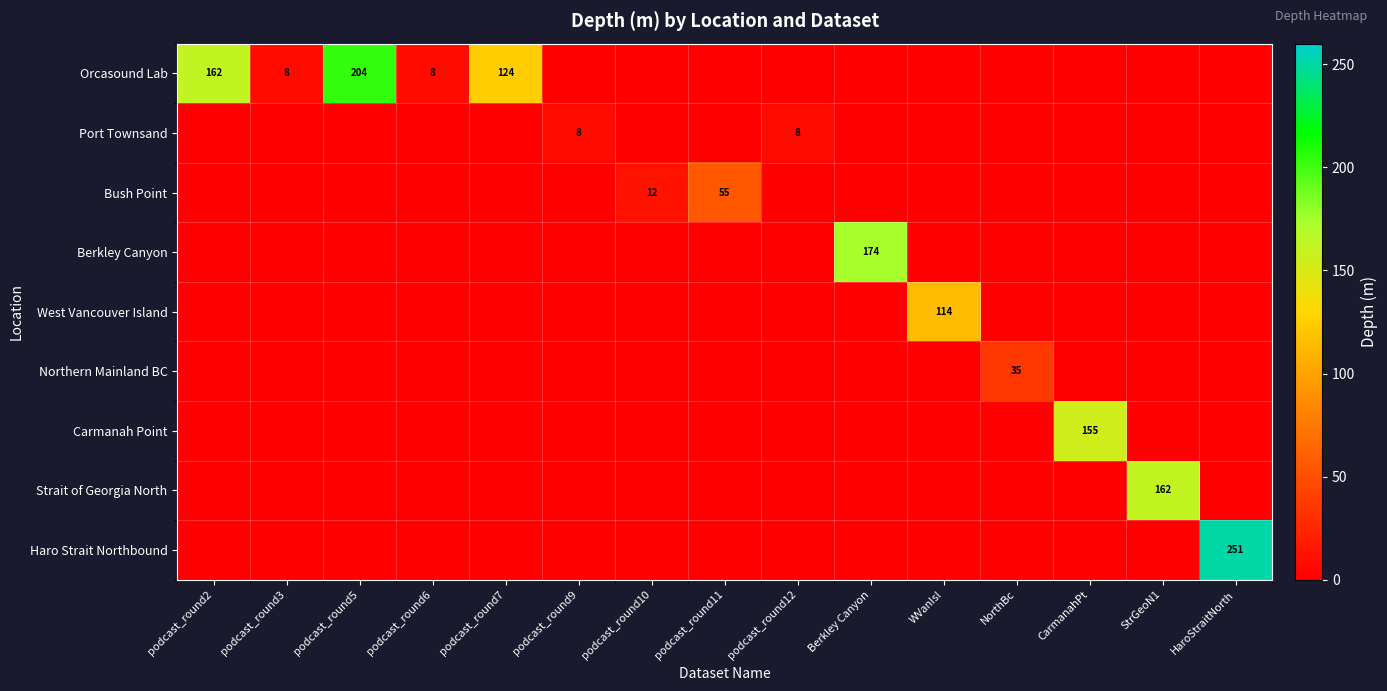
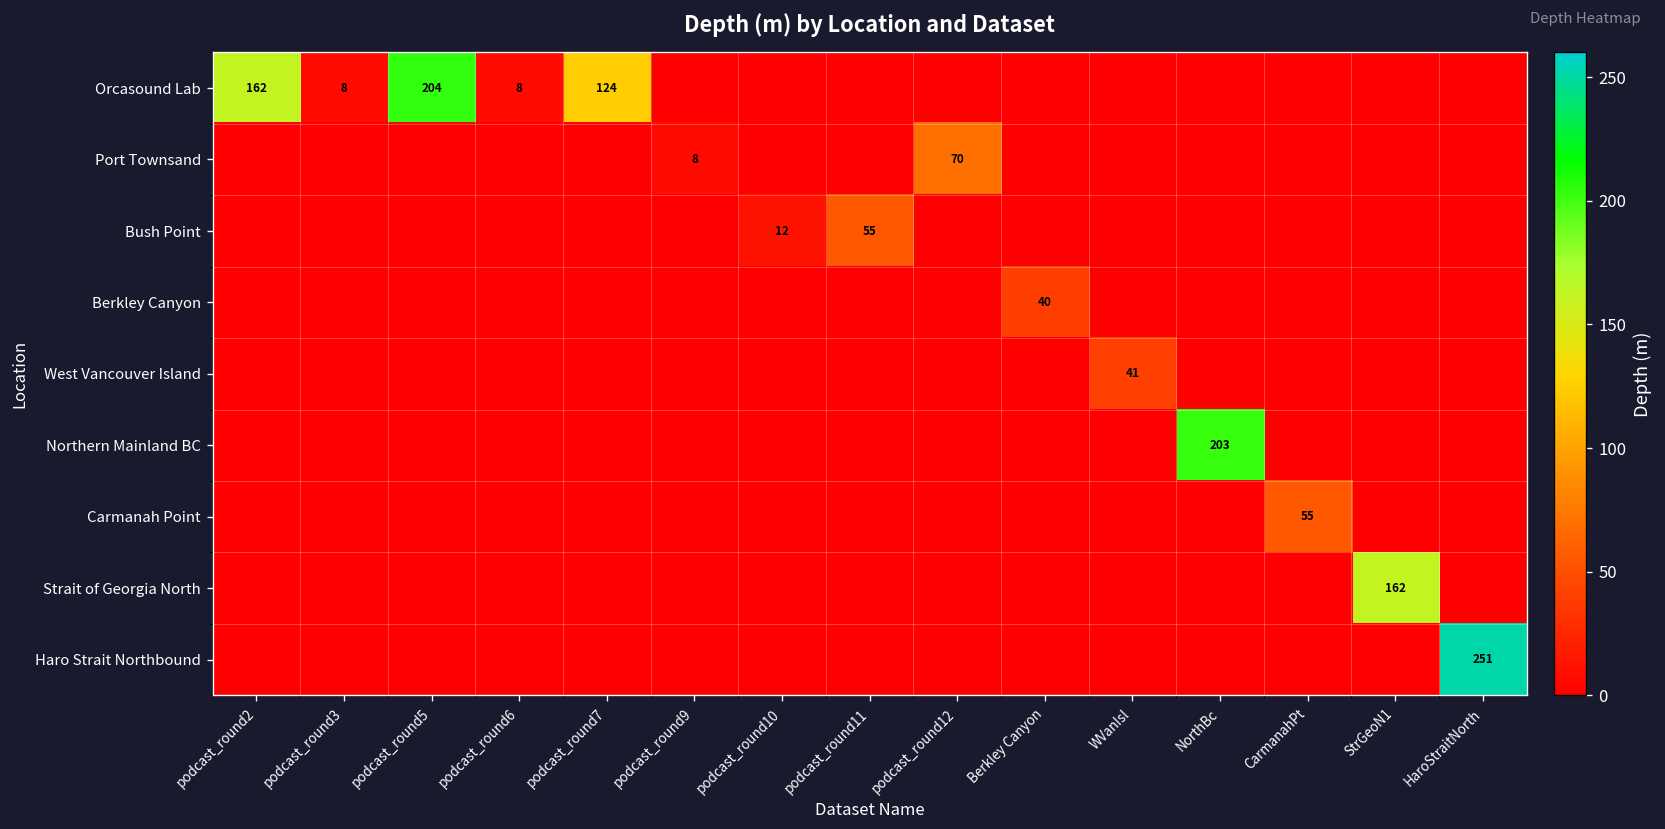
Port Townsand, podcast_round12: 8 -> 70
Berkley Canyon, Berkley Canyon: 174 -> 40
West Vancouver Island, WVanIsl: 114 -> 41
Northern Mainland BC, NorthBc: 35 -> 203
Carmanah Point, CarmanahPt: 155 -> 55
